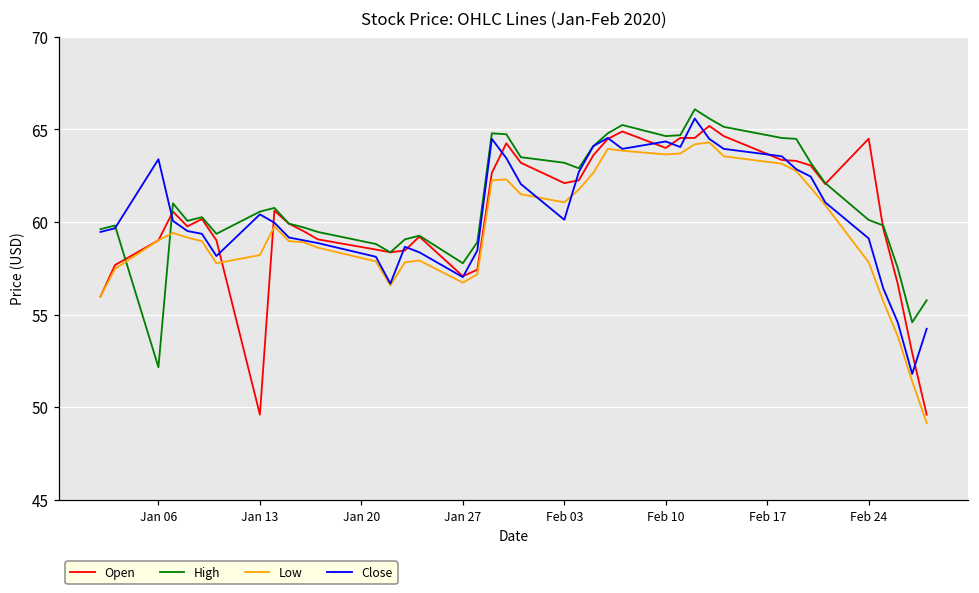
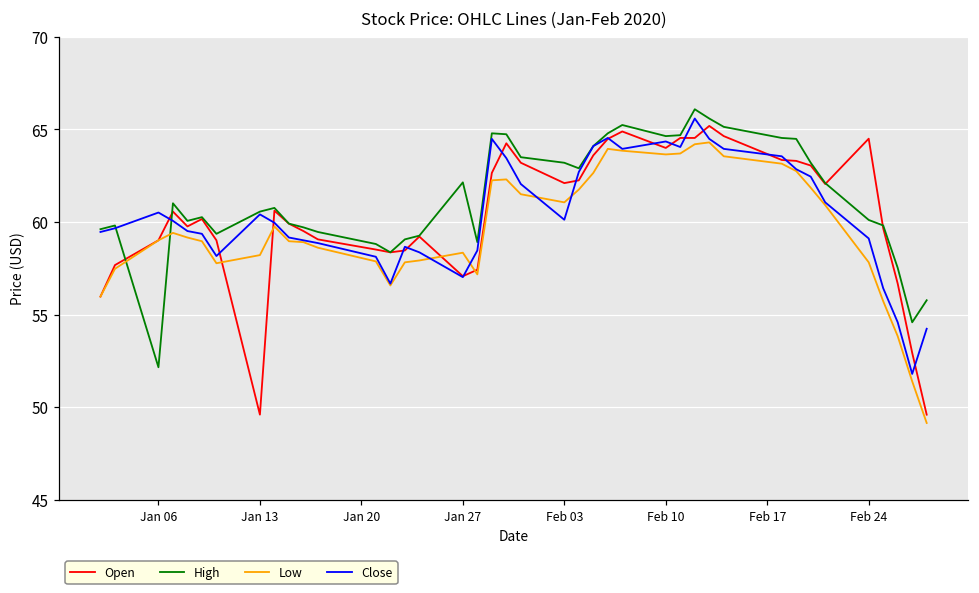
Close, Jan 06: 63.4 -> 60.5
High, Jan 27: 57.8 -> 62.1
Low, Jan 27: 56.7 -> 58.3
